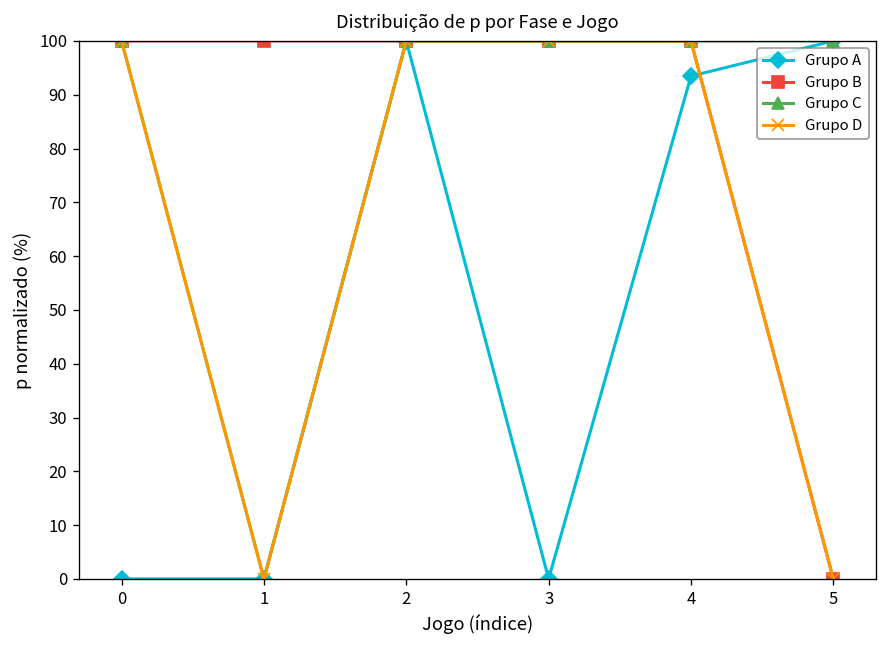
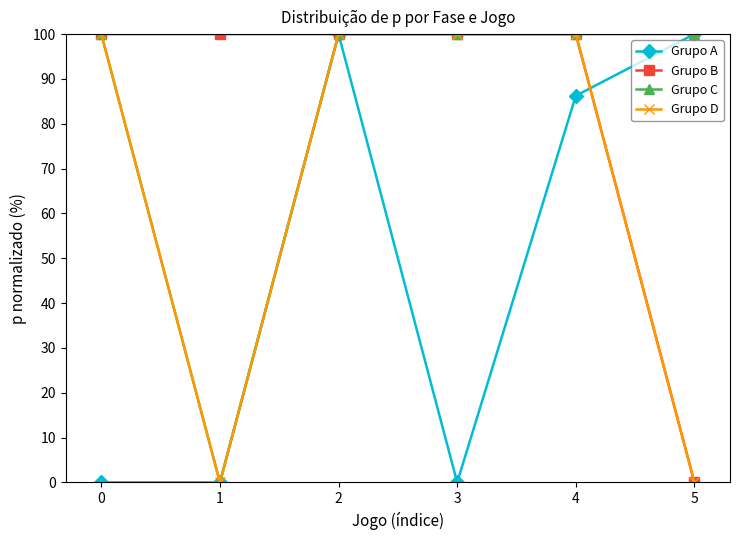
Grupo A, 4: 93 -> 86
